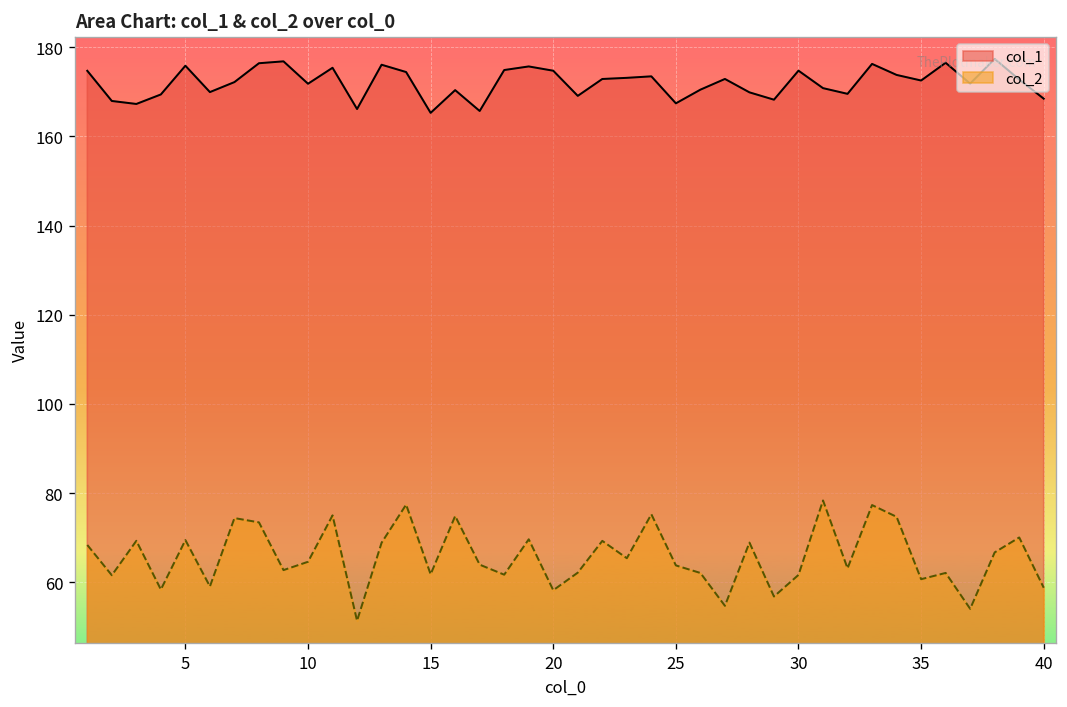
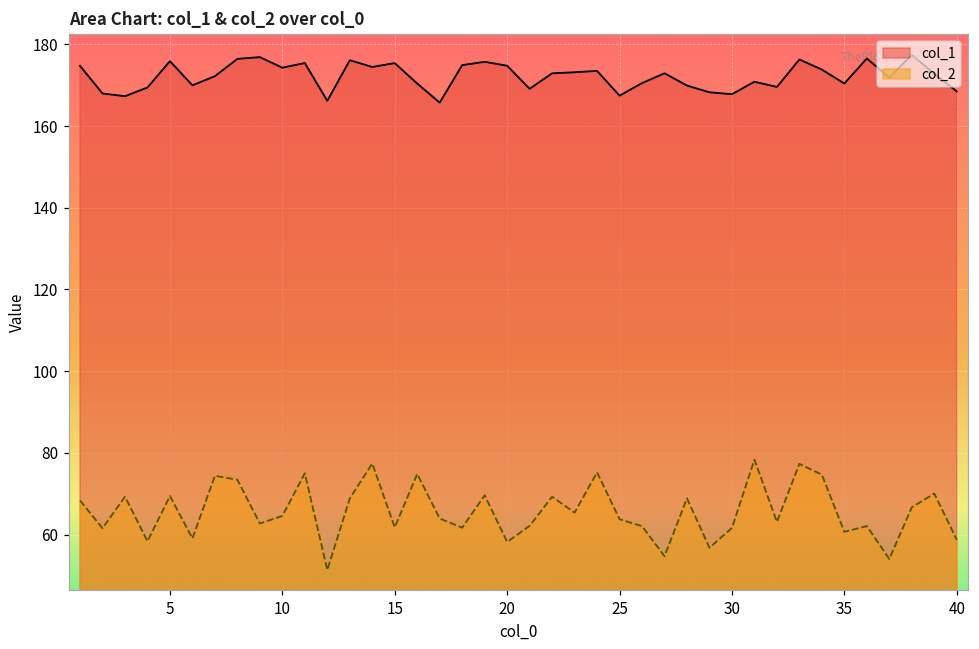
col_1, 10: 172 -> 174
col_1, 15: 165 -> 175
col_1, 30: 175 -> 168
col_1, 35: 173 -> 170
